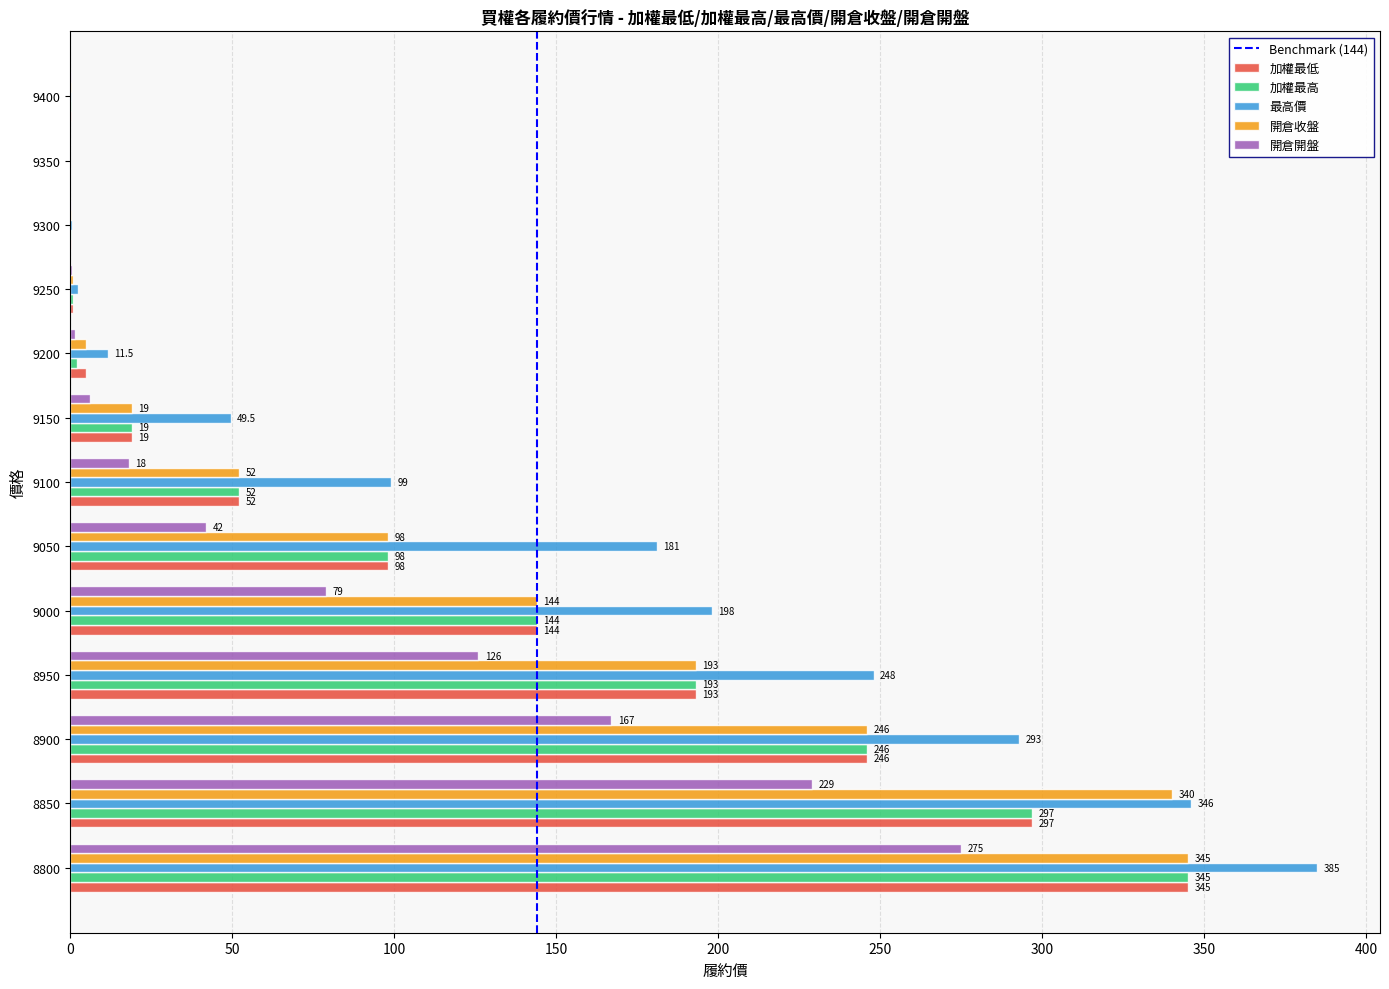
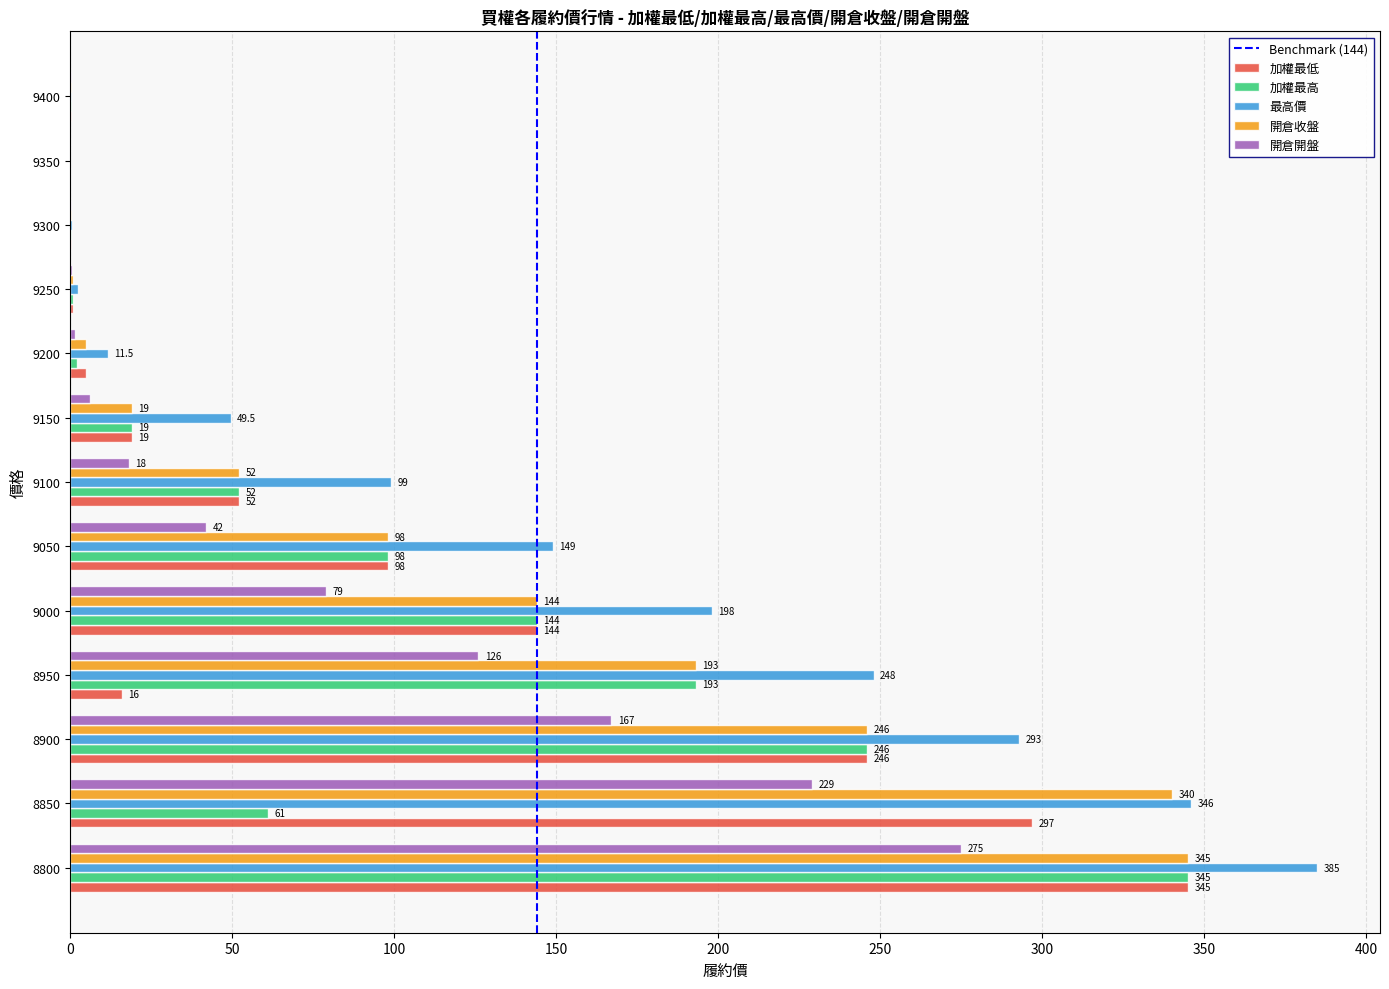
最高價, 9050: 181 -> 149
加權最低, 8950: 193 -> 16
加權最高, 8850: 297 -> 61
